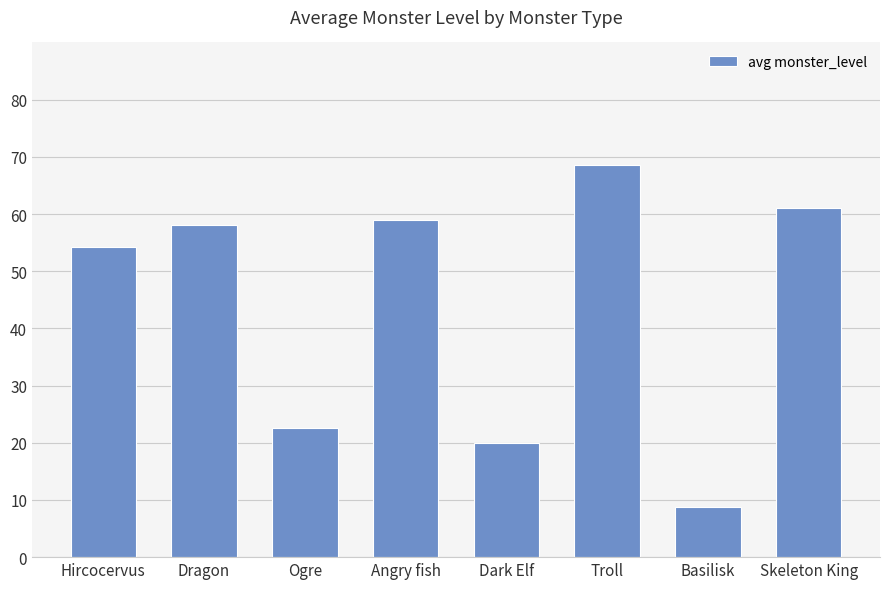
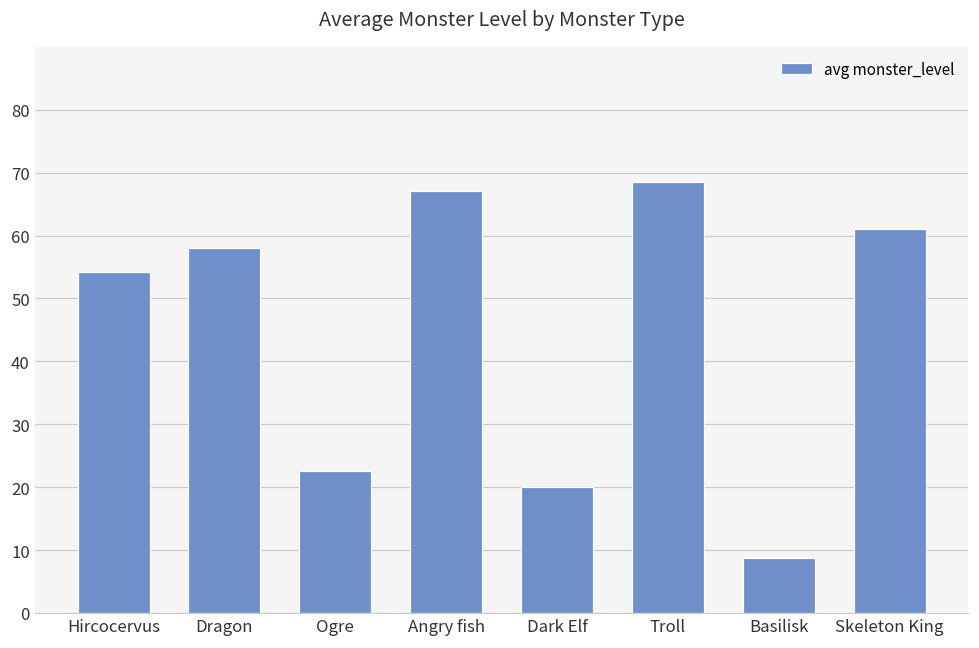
Angry fish: 59 -> 67
